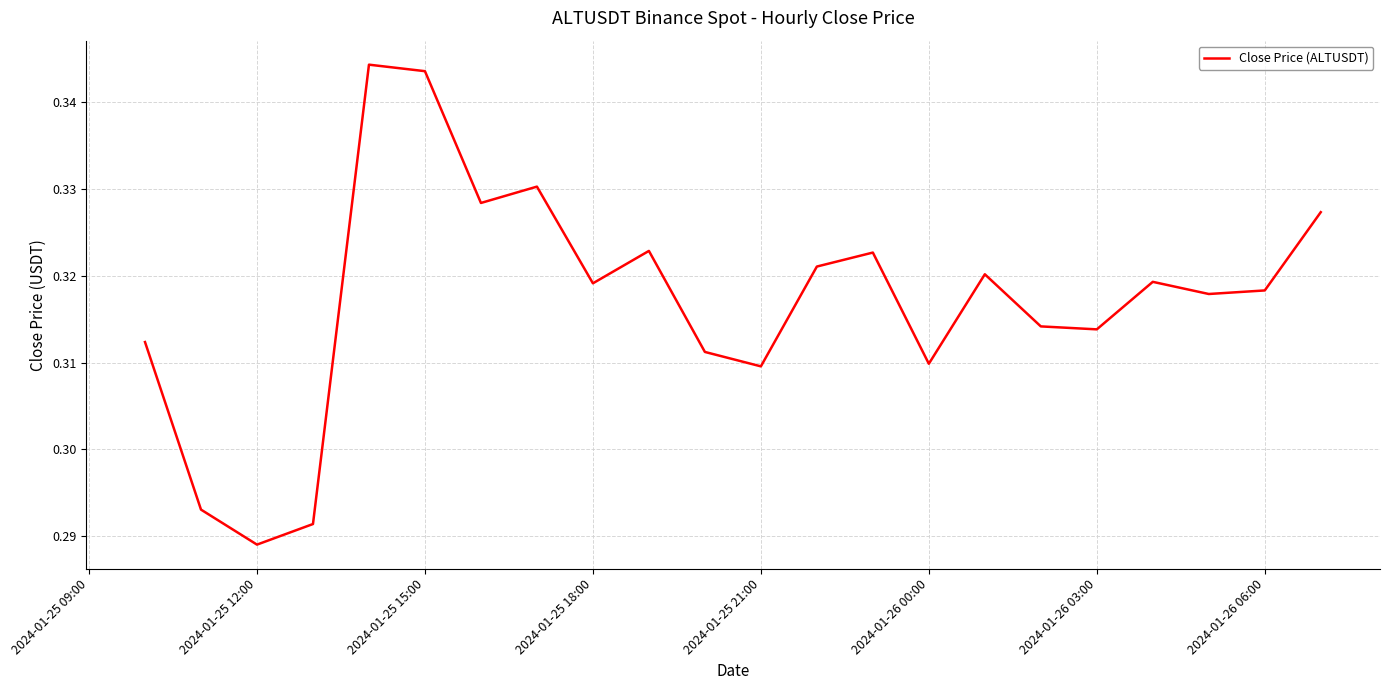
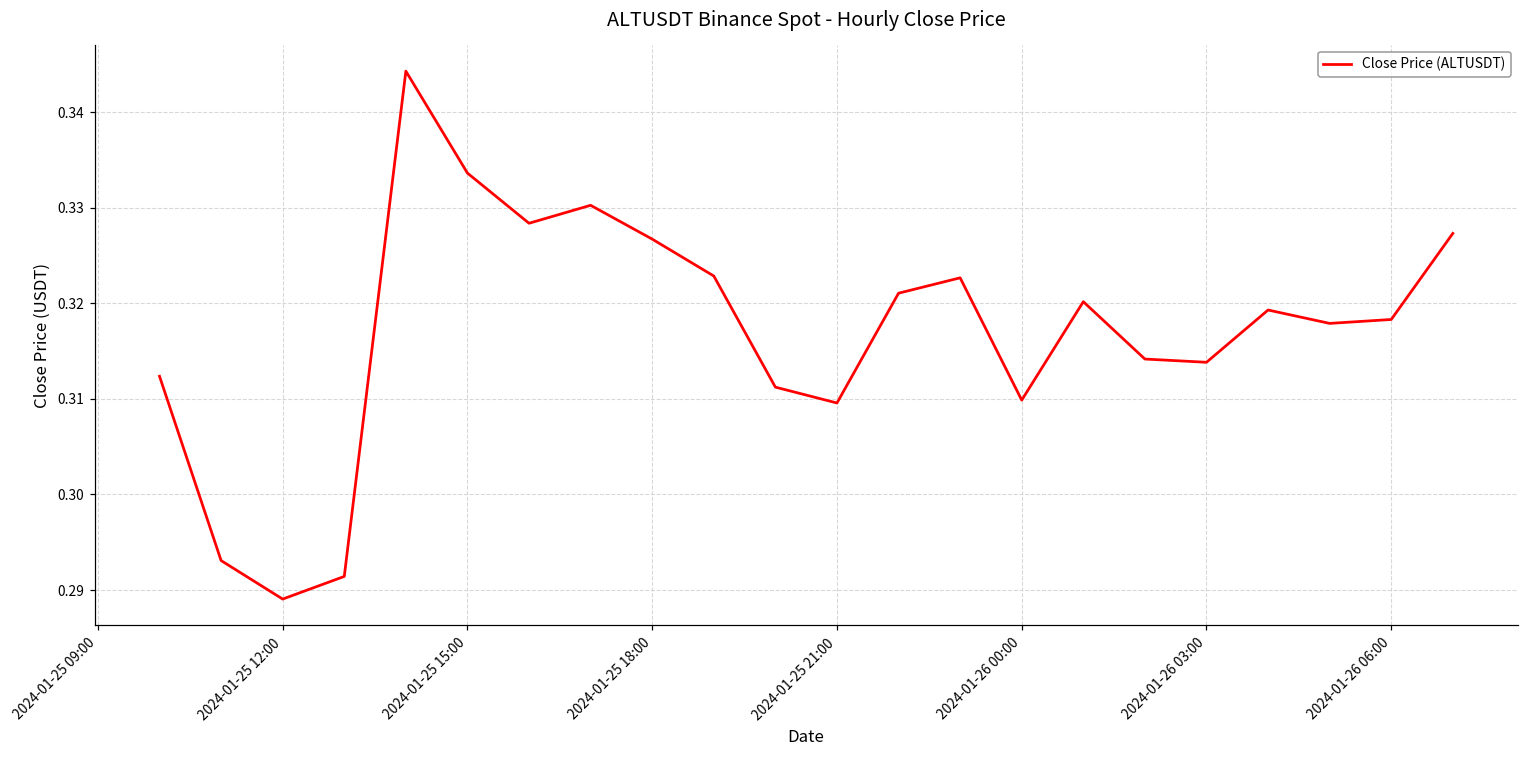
2024-01-25 15:00: 0.344 -> 0.334
2024-01-25 18:00: 0.319 -> 0.327
